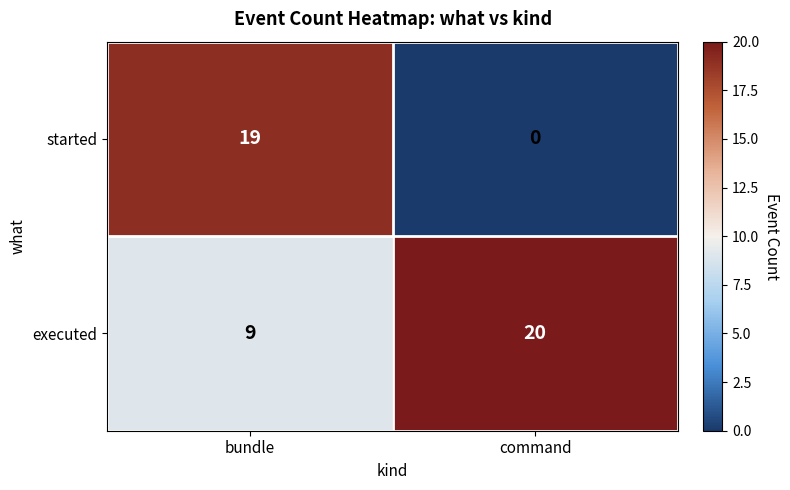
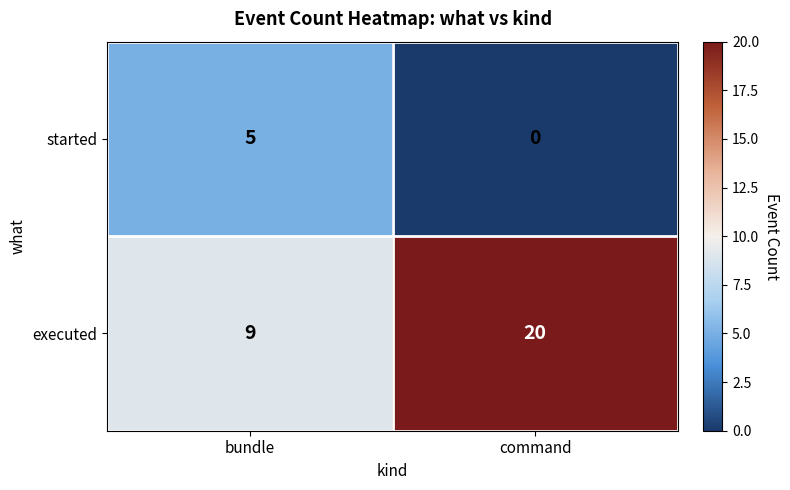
started, bundle: 19 -> 5
